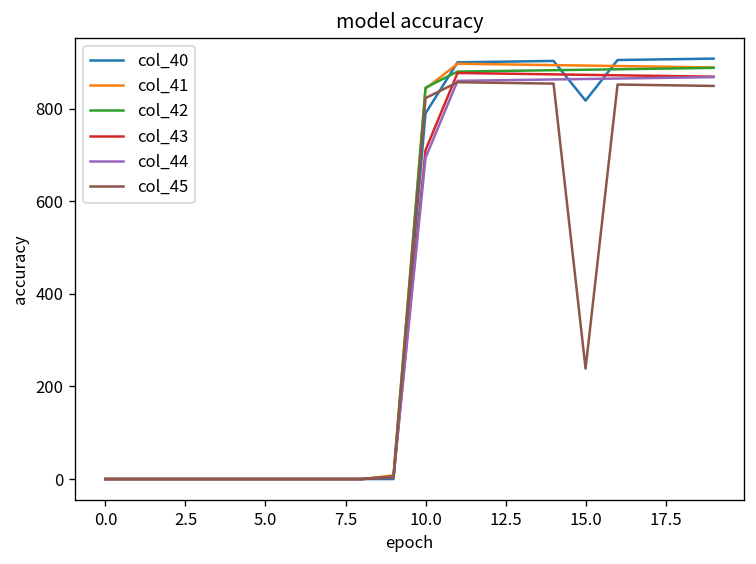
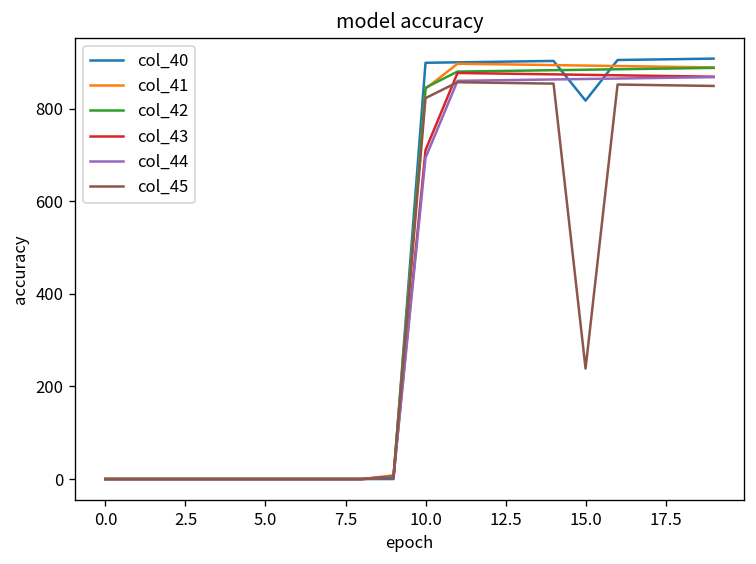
col_40, 10.0: 790 -> 900
